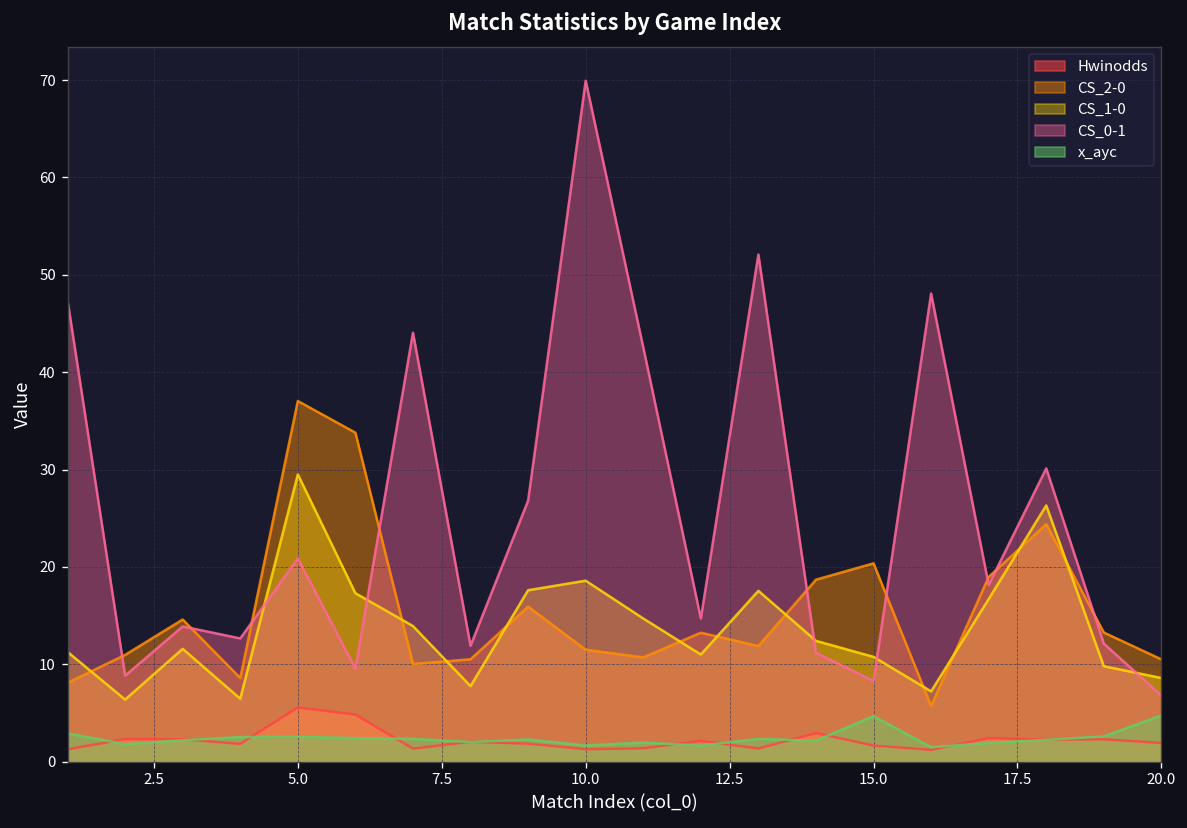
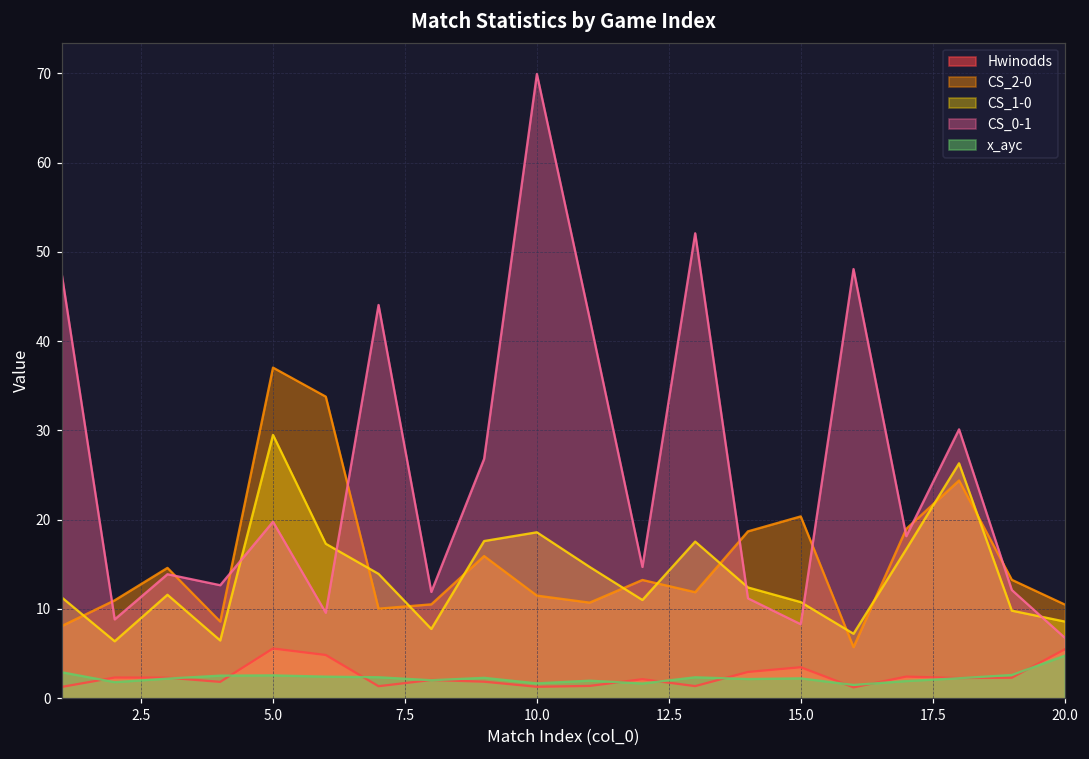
CS_0-1, 5.0: 21 -> 20
Hwinodds, 15.0: 2 -> 3
x_ayc, 15.0: 5 -> 2
Hwinodds, 20.0: 2 -> 5
